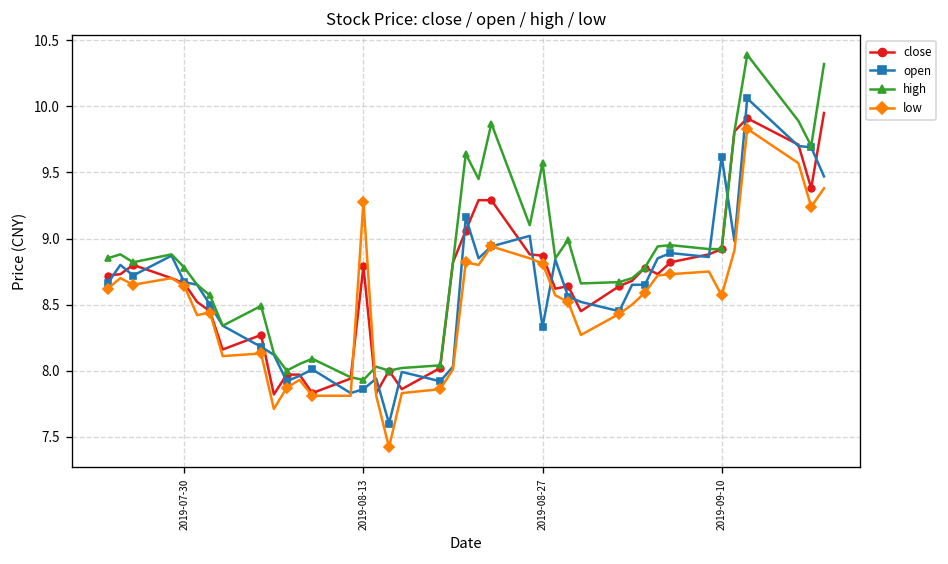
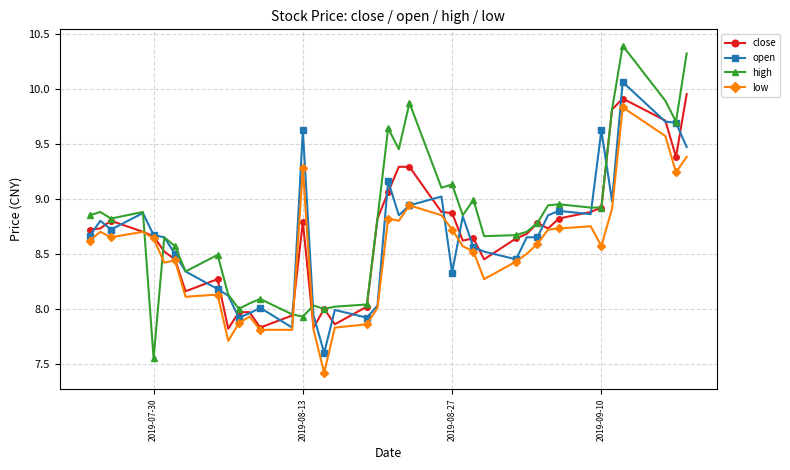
high, 2019-07-30: 8.78 -> 7.55
open, 2019-08-13: 7.86 -> 9.62
high, 2019-08-27: 9.57 -> 9.13
low, 2019-08-27: 8.81 -> 8.72
